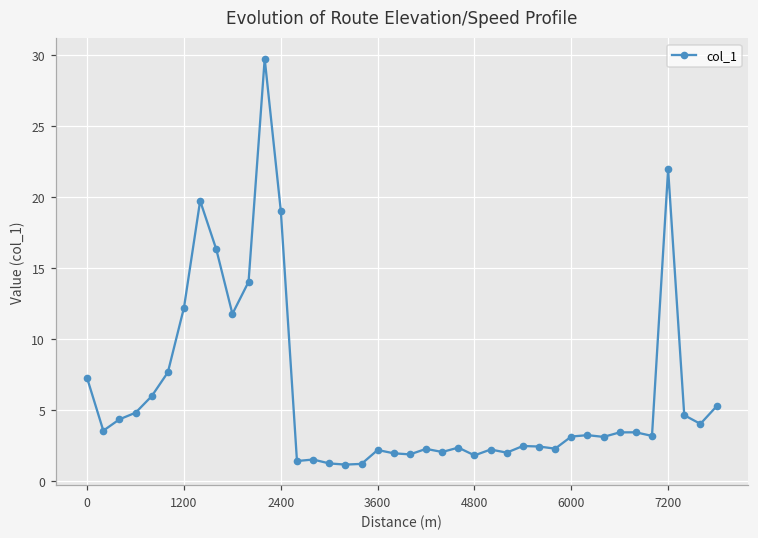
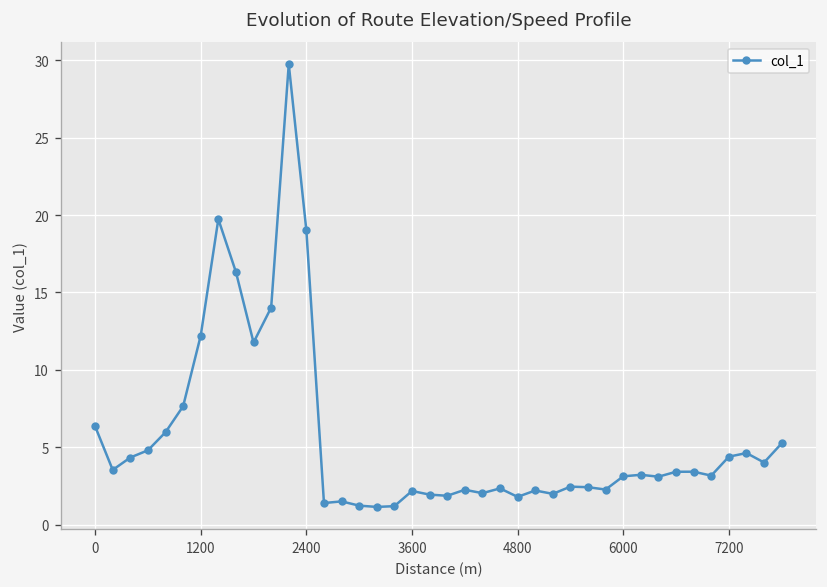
0: 7.2 -> 6.4
7200: 21.9 -> 4.4
